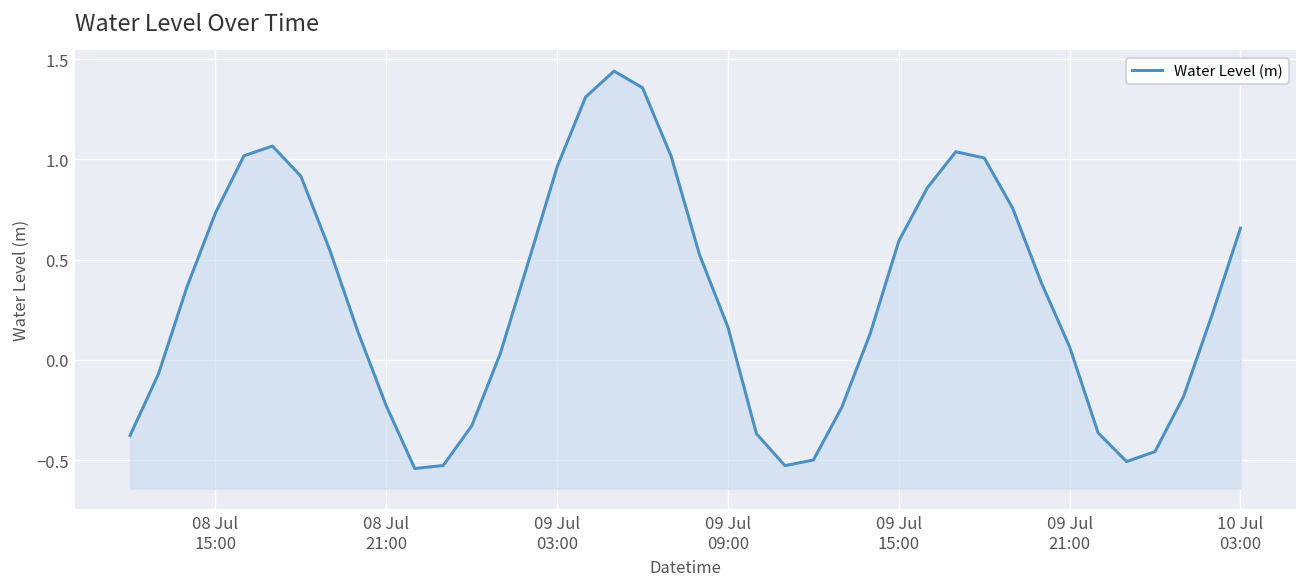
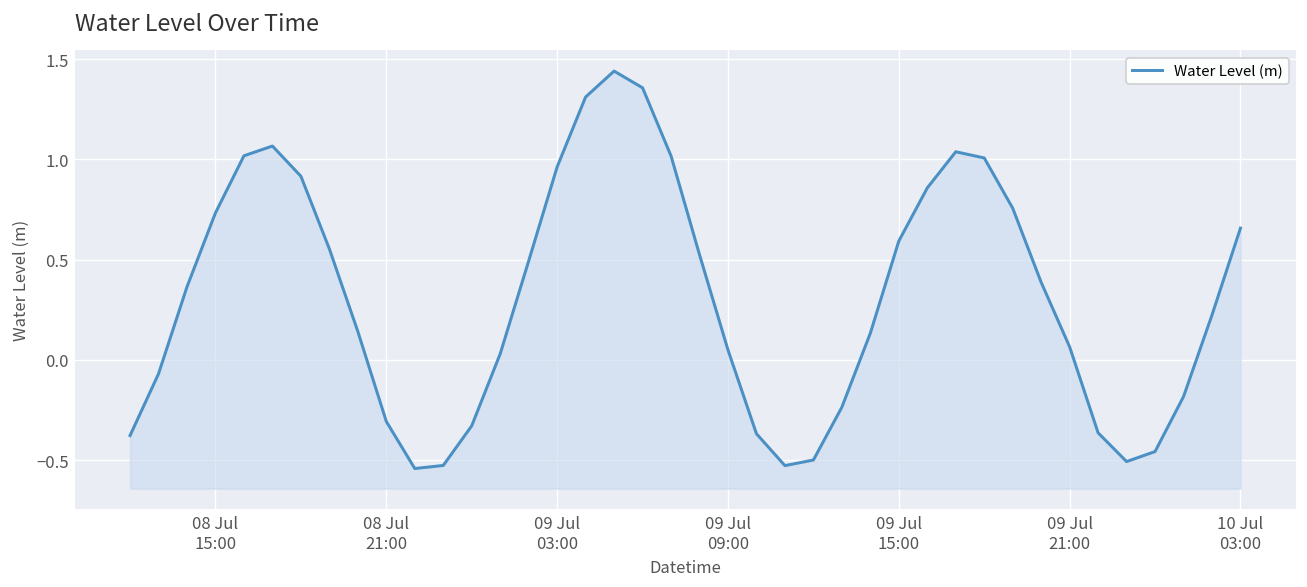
08 Jul 21:00: -0.23 -> -0.31
09 Jul 09:00: 0.16 -> 0.05
